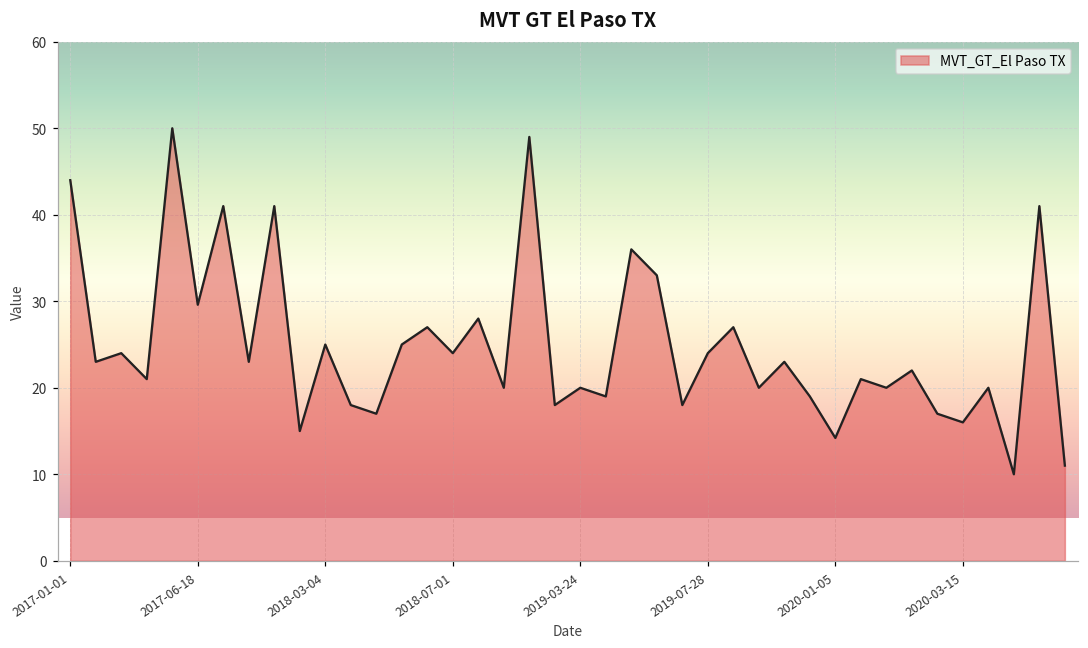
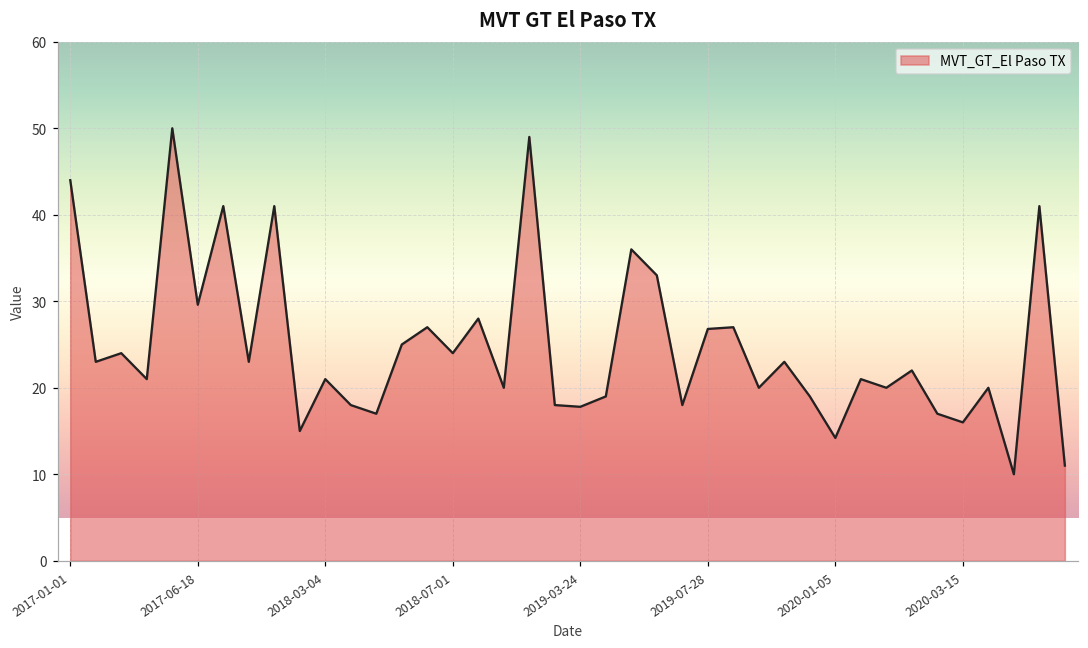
2018-03-04: 25 -> 21
2019-03-24: 20 -> 18
2019-07-28: 24 -> 27
